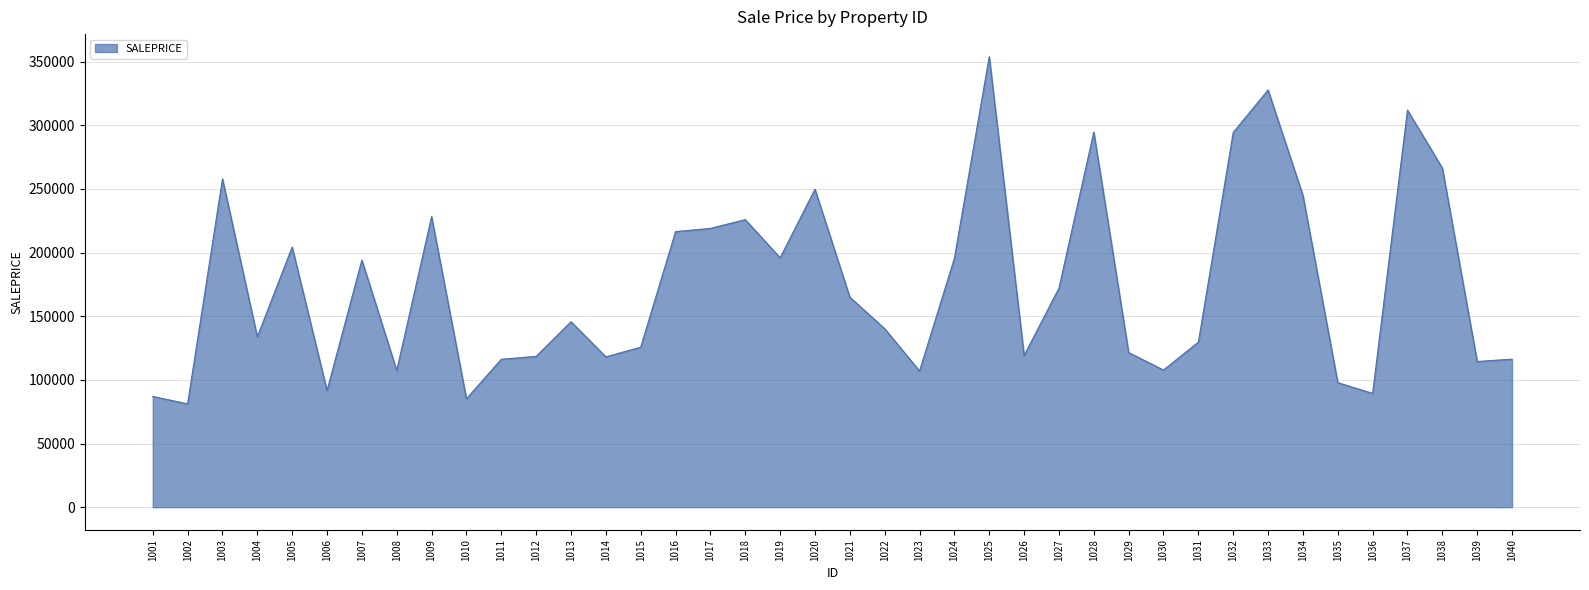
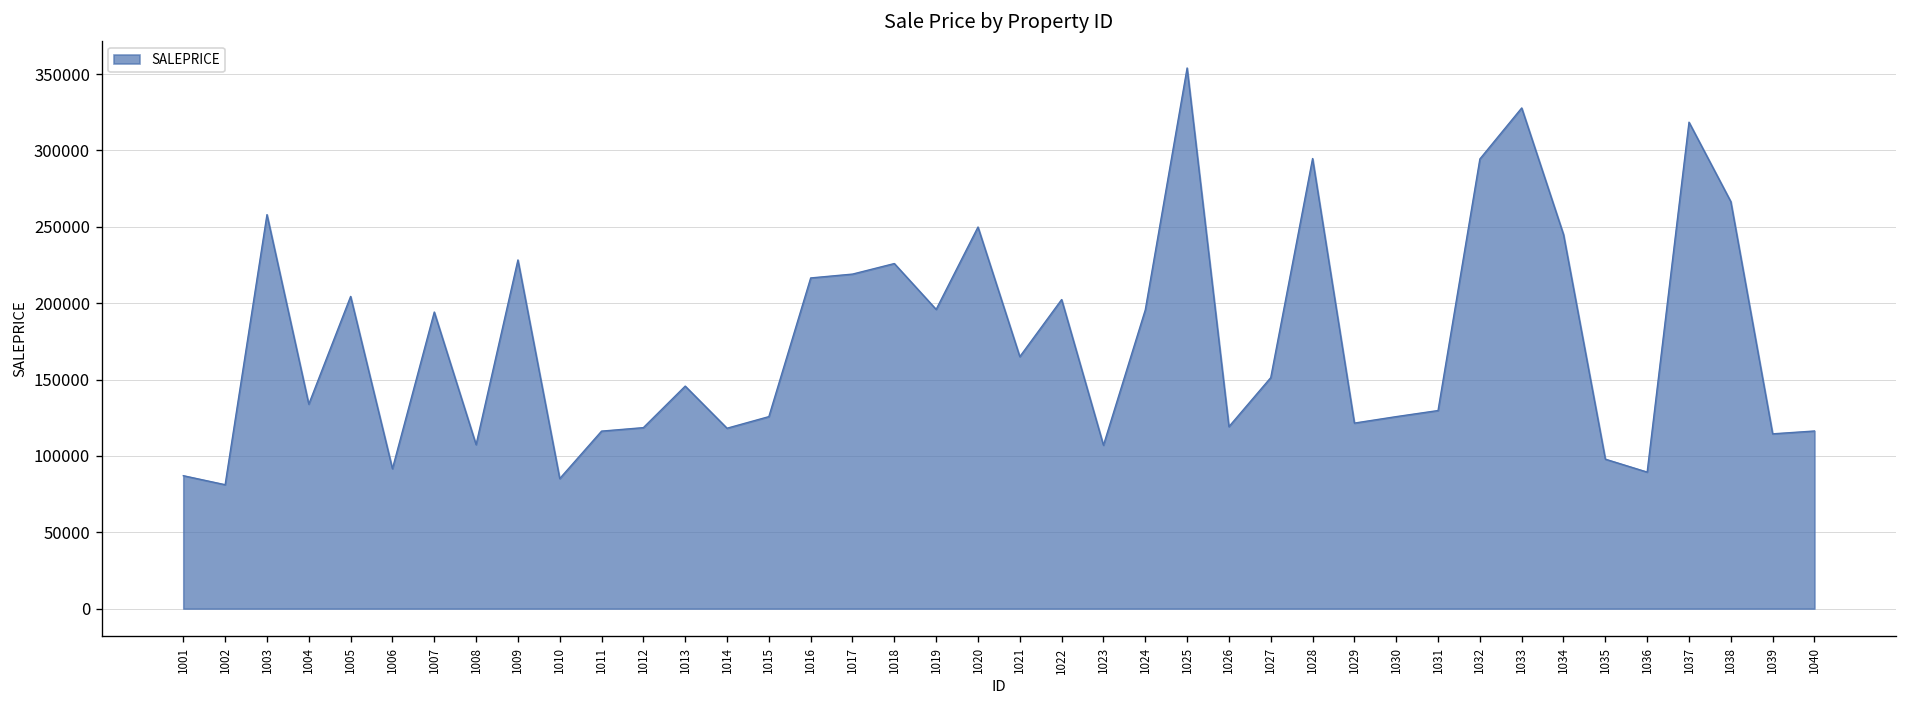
1022: 140000 -> 202000
1027: 172000 -> 151000
1030: 108000 -> 126000
1037: 312000 -> 318000
